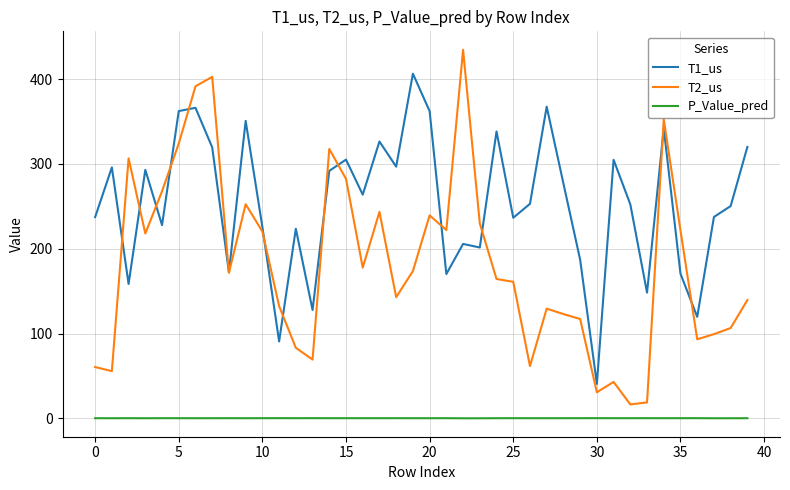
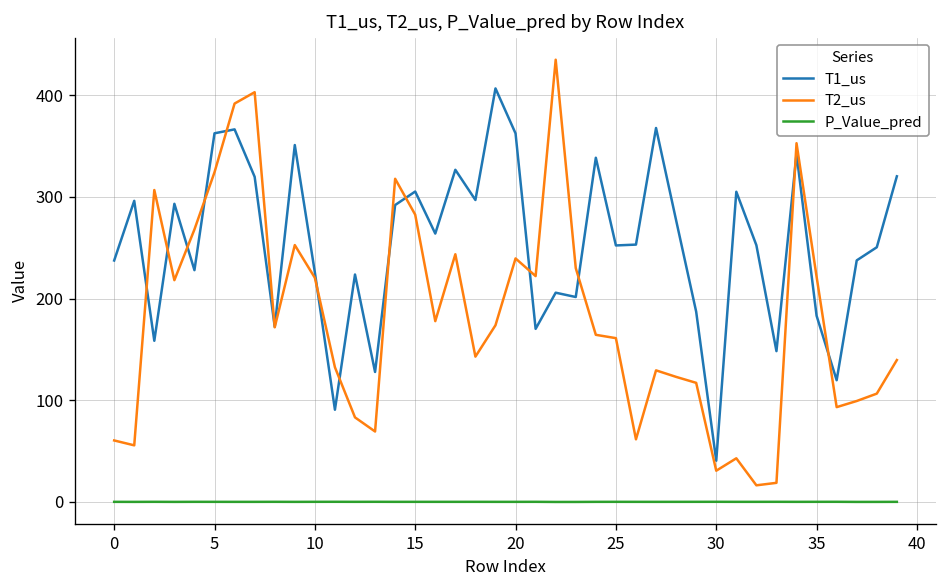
T1_us, 25: 240 -> 250
T1_us, 35: 170 -> 180
